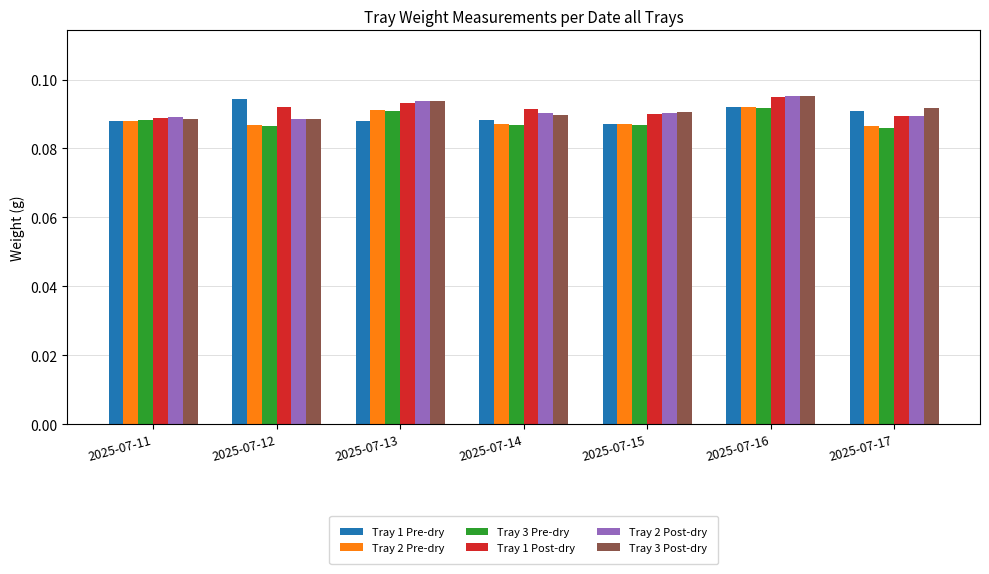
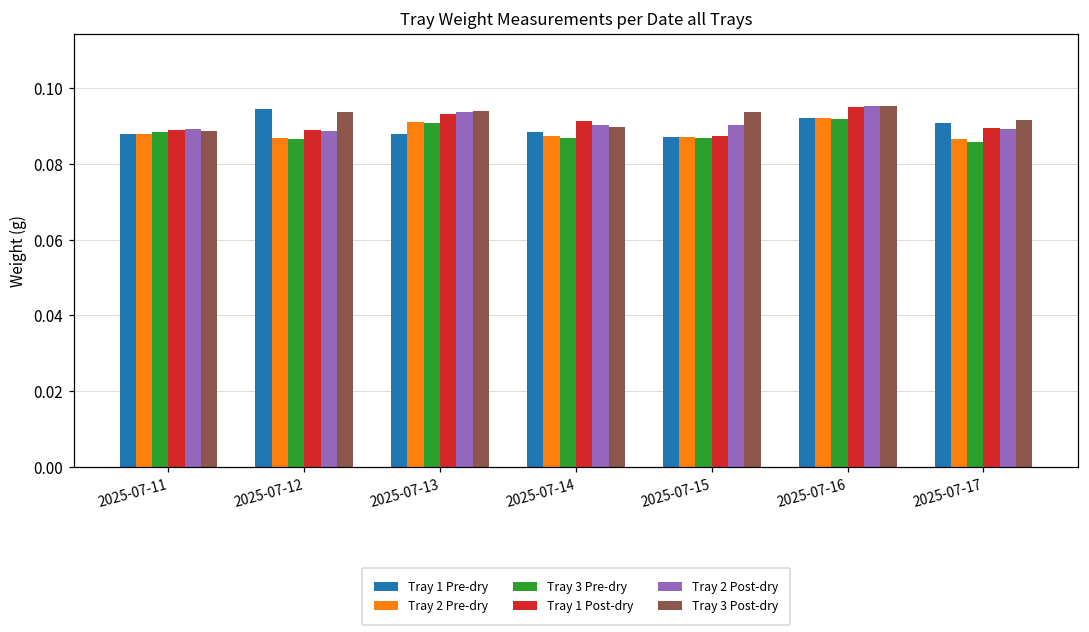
Tray 1 Post-dry, 2025-07-12: 0.092 -> 0.089
Tray 3 Post-dry, 2025-07-12: 0.089 -> 0.094
Tray 1 Post-dry, 2025-07-15: 0.090 -> 0.087
Tray 3 Post-dry, 2025-07-15: 0.091 -> 0.094
